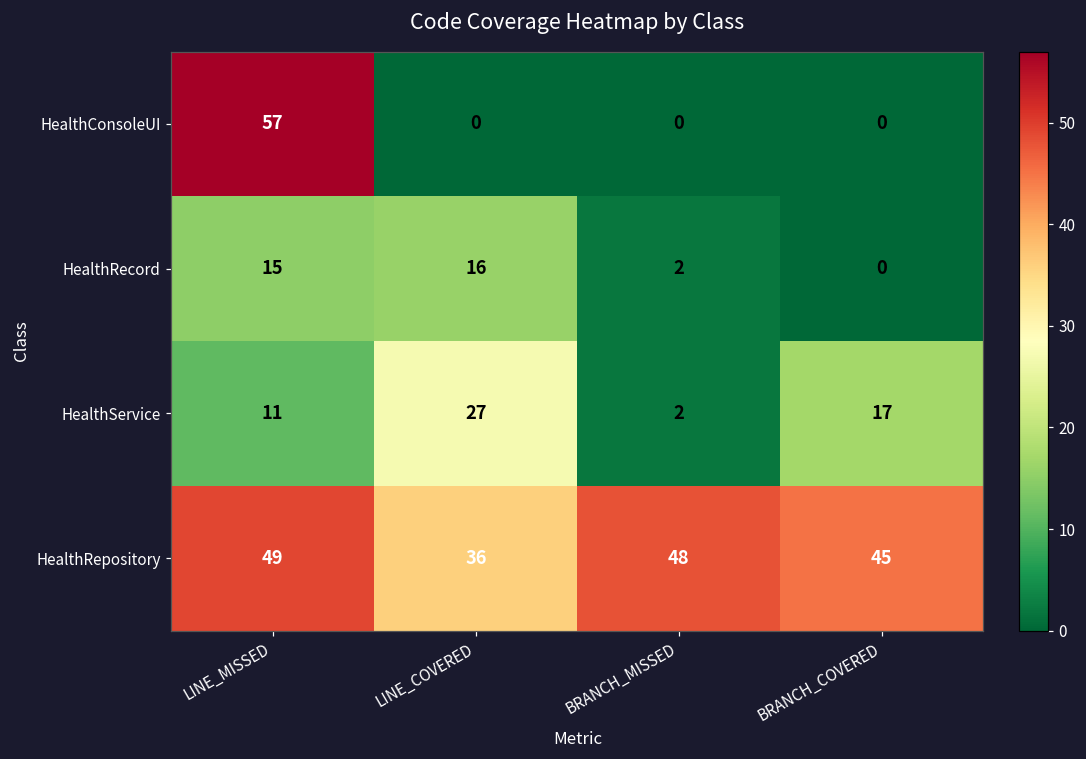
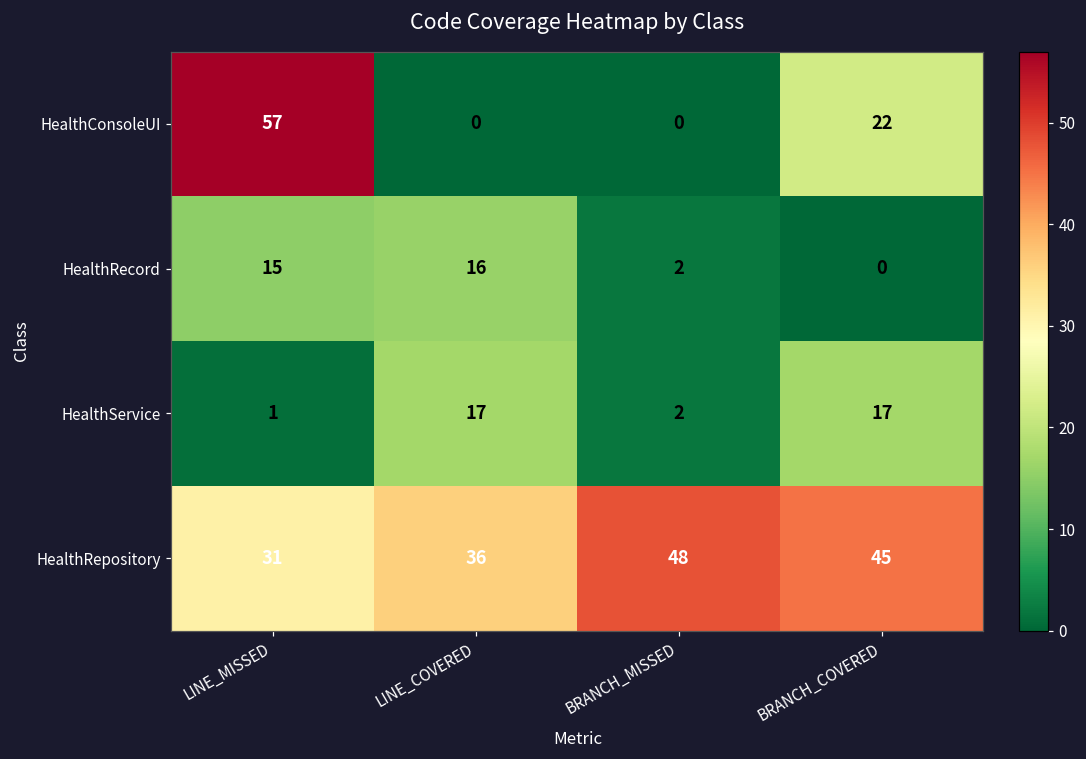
HealthConsoleUI, BRANCH_COVERED: 0 -> 22
HealthService, LINE_MISSED: 11 -> 1
HealthService, LINE_COVERED: 27 -> 17
HealthRepository, LINE_MISSED: 49 -> 31
